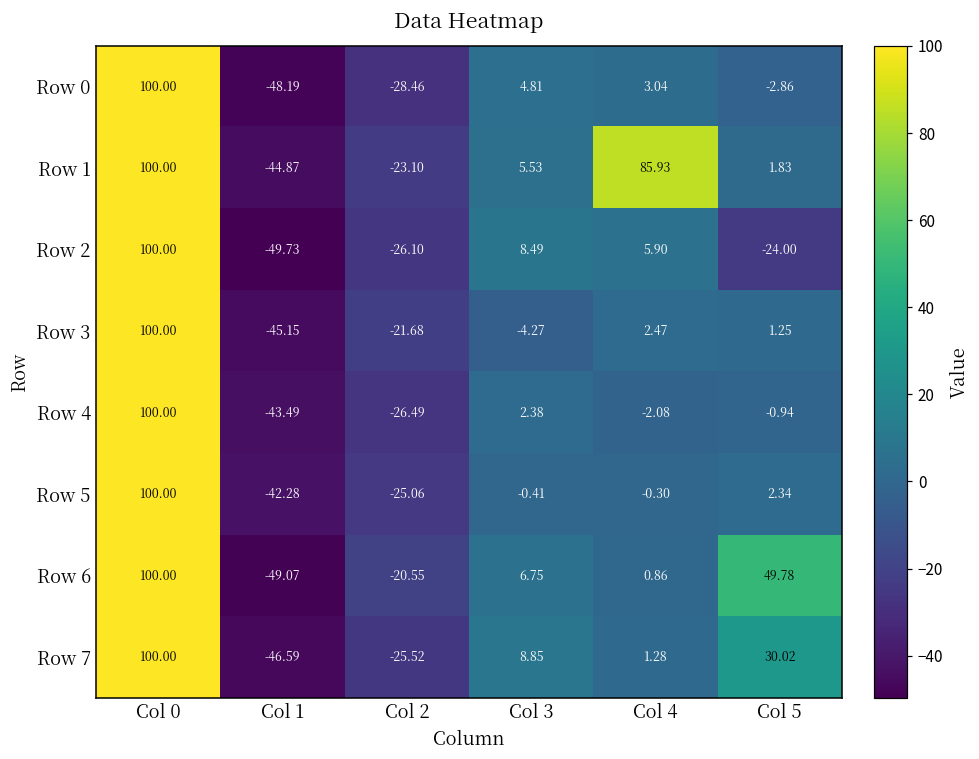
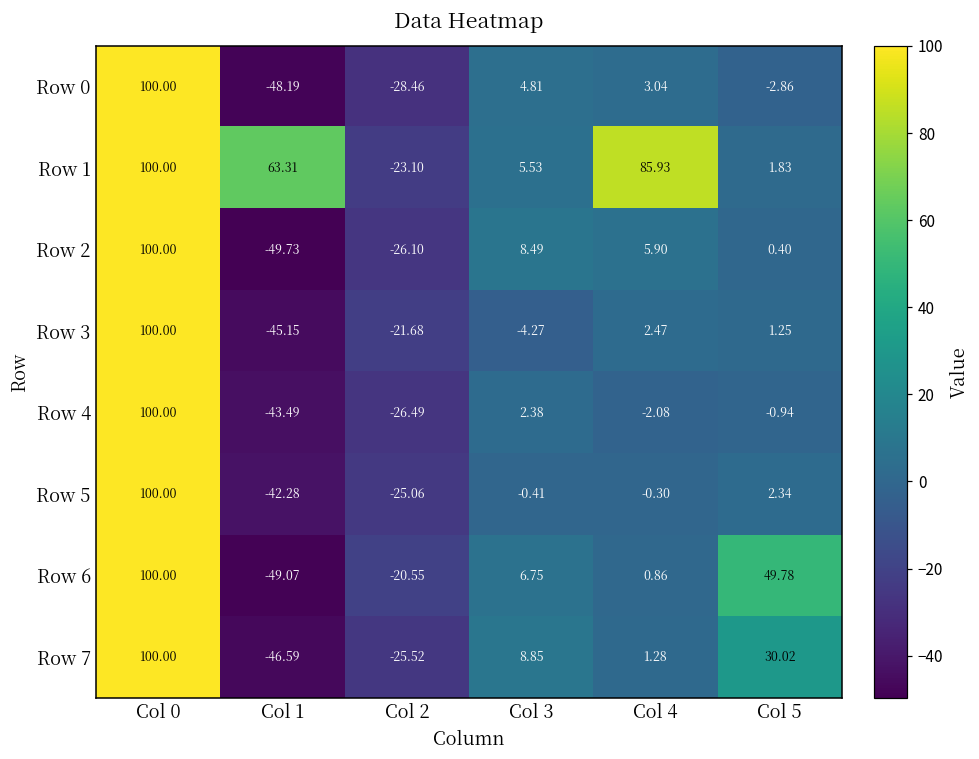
Row 1, Col 1: -44.87 -> 63.31
Row 2, Col 5: -24.00 -> 0.40
